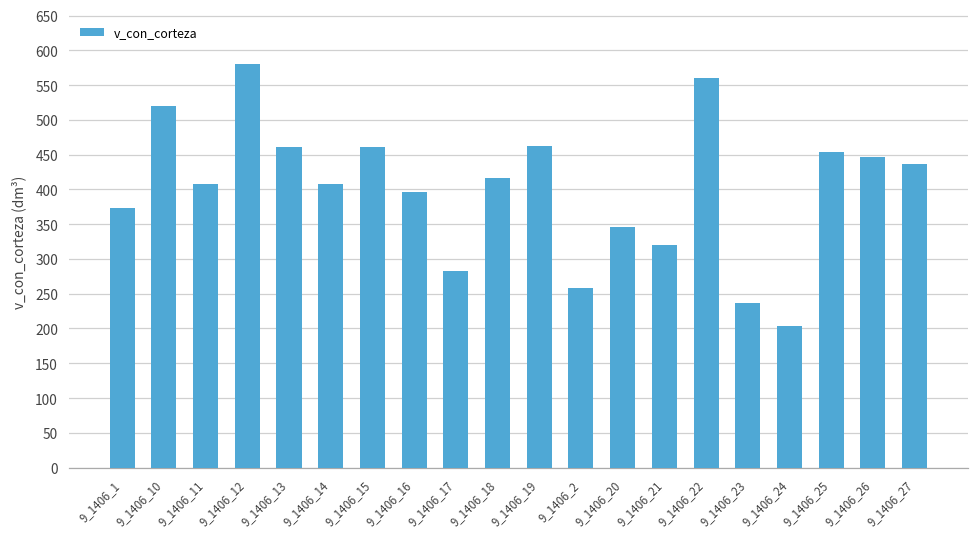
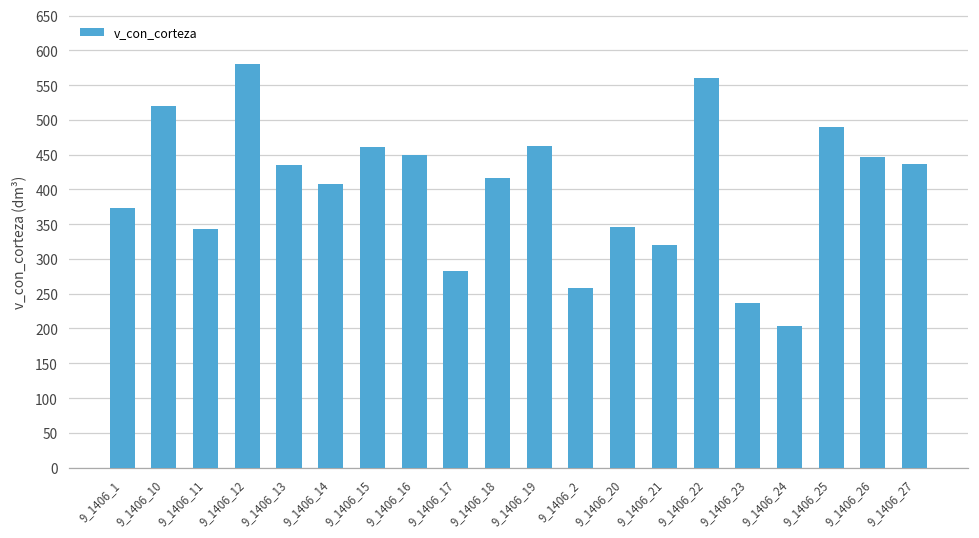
9_1406_11: 410 -> 340
9_1406_13: 460 -> 440
9_1406_16: 400 -> 450
9_1406_25: 450 -> 490
